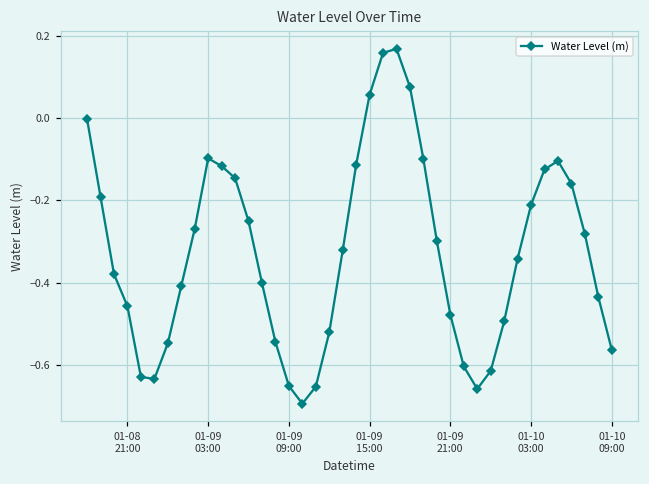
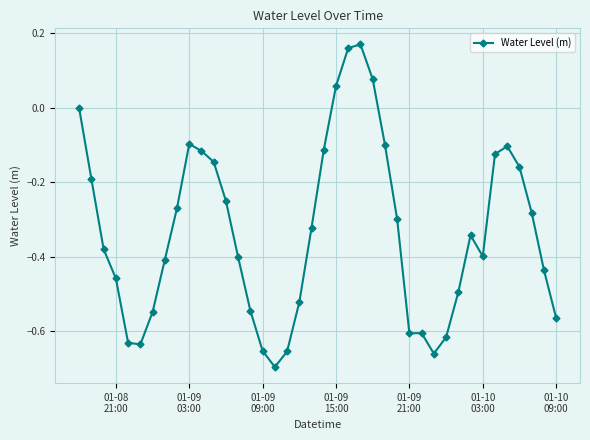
01-09 21:00: -0.48 -> -0.60
01-10 03:00: -0.21 -> -0.40
